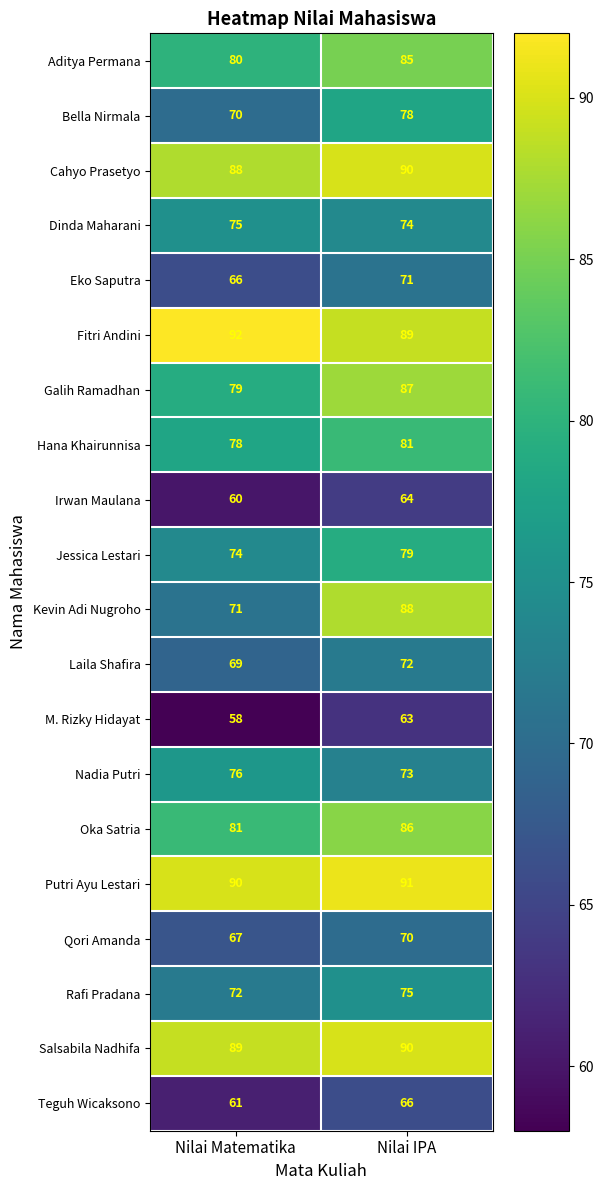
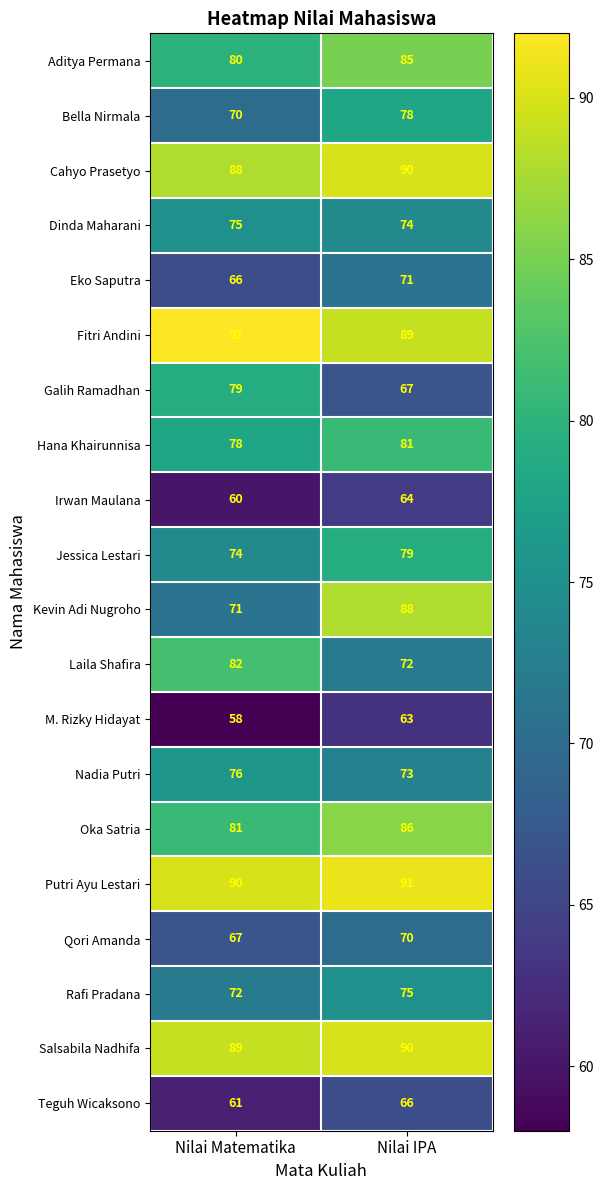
Galih Ramadhan, Nilai IPA: 87 -> 67
Laila Shafira, Nilai Matematika: 69 -> 82
